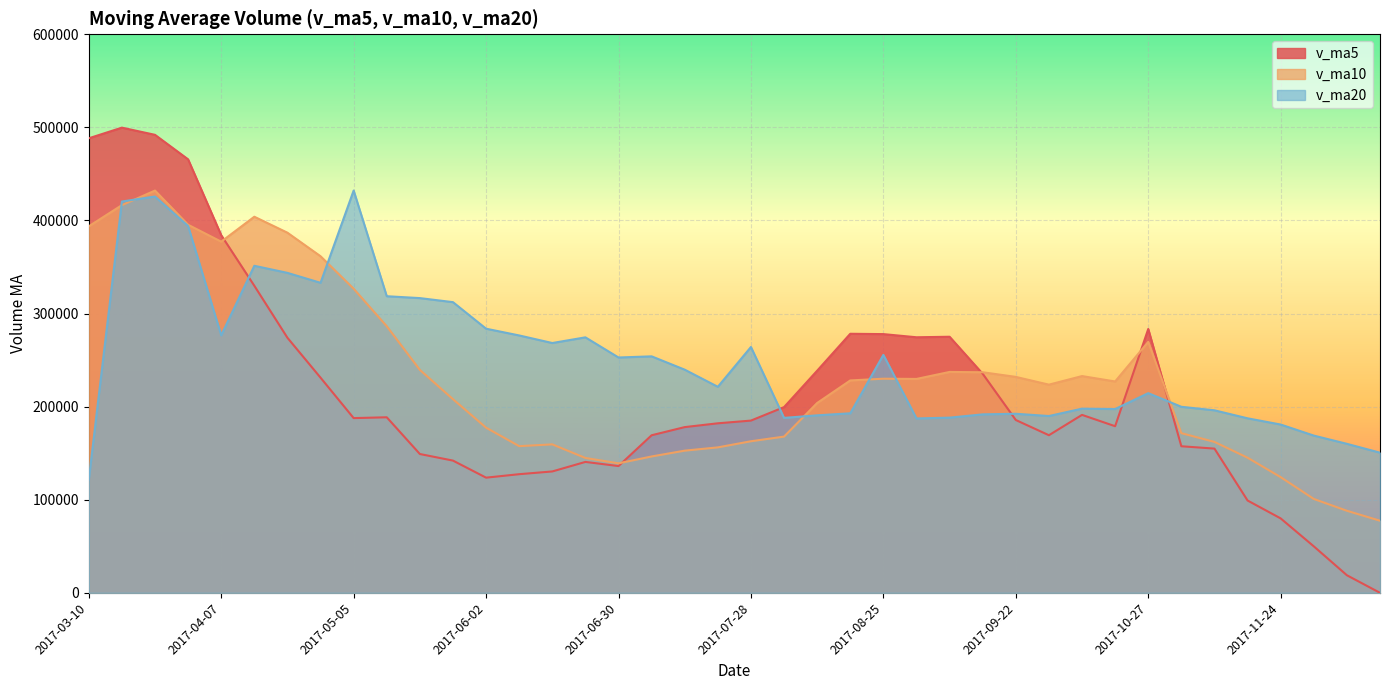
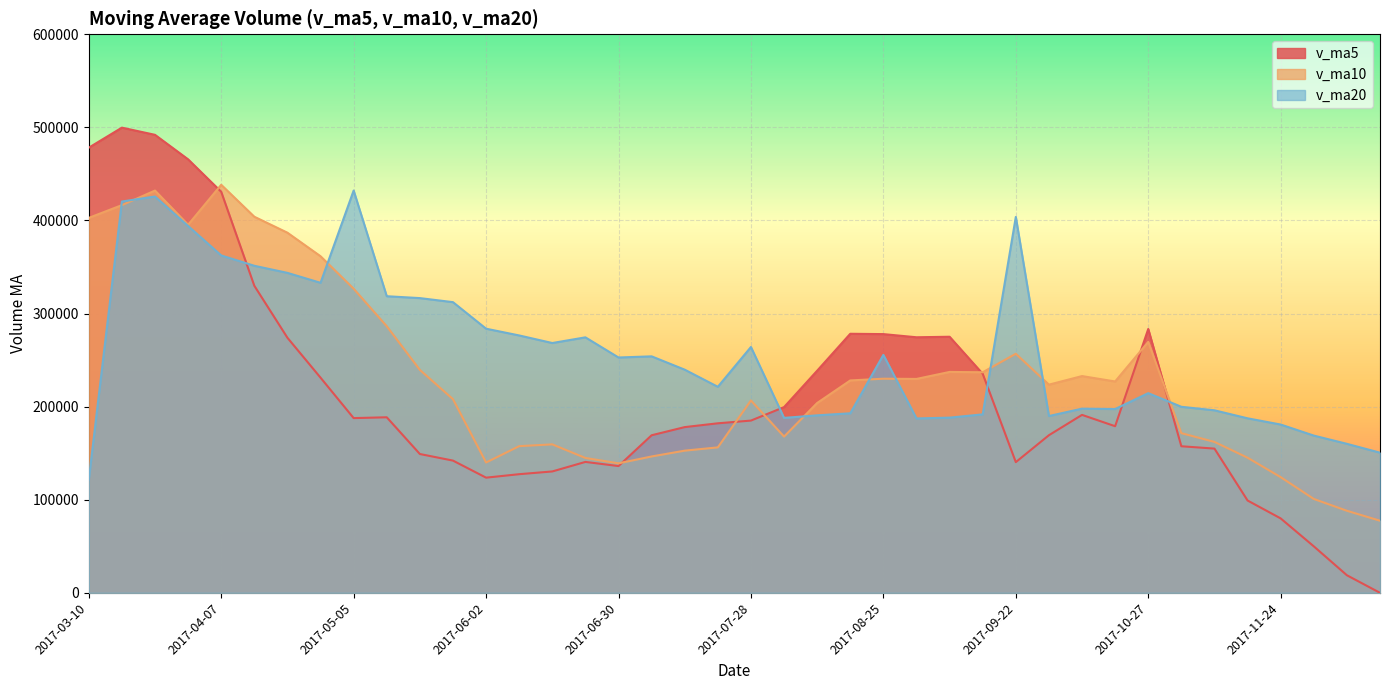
v_ma5, 2017-03-10: 490000 -> 480000
v_ma10, 2017-03-10: 390000 -> 400000
v_ma5, 2017-04-07: 380000 -> 430000
v_ma10, 2017-04-07: 380000 -> 440000
v_ma20, 2017-04-07: 280000 -> 360000
v_ma10, 2017-06-02: 180000 -> 140000
v_ma10, 2017-07-28: 160000 -> 210000
v_ma5, 2017-09-22: 190000 -> 140000
v_ma10, 2017-09-22: 230000 -> 260000
v_ma20, 2017-09-22: 190000 -> 400000
